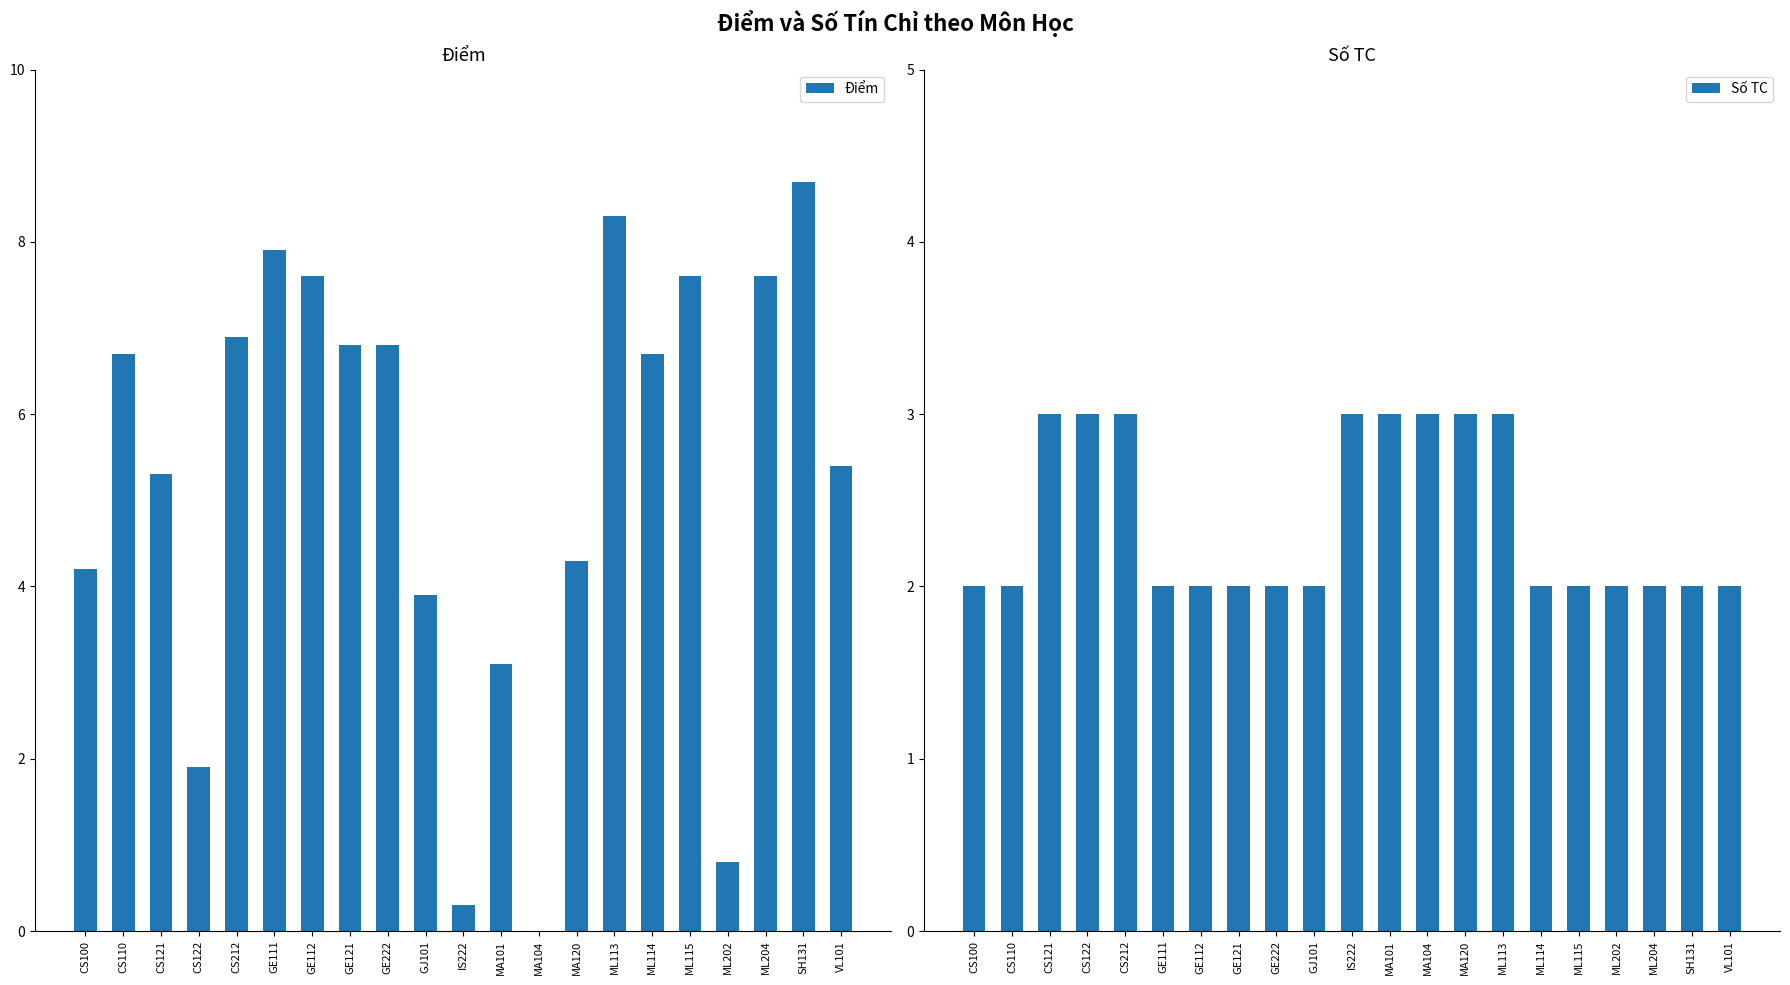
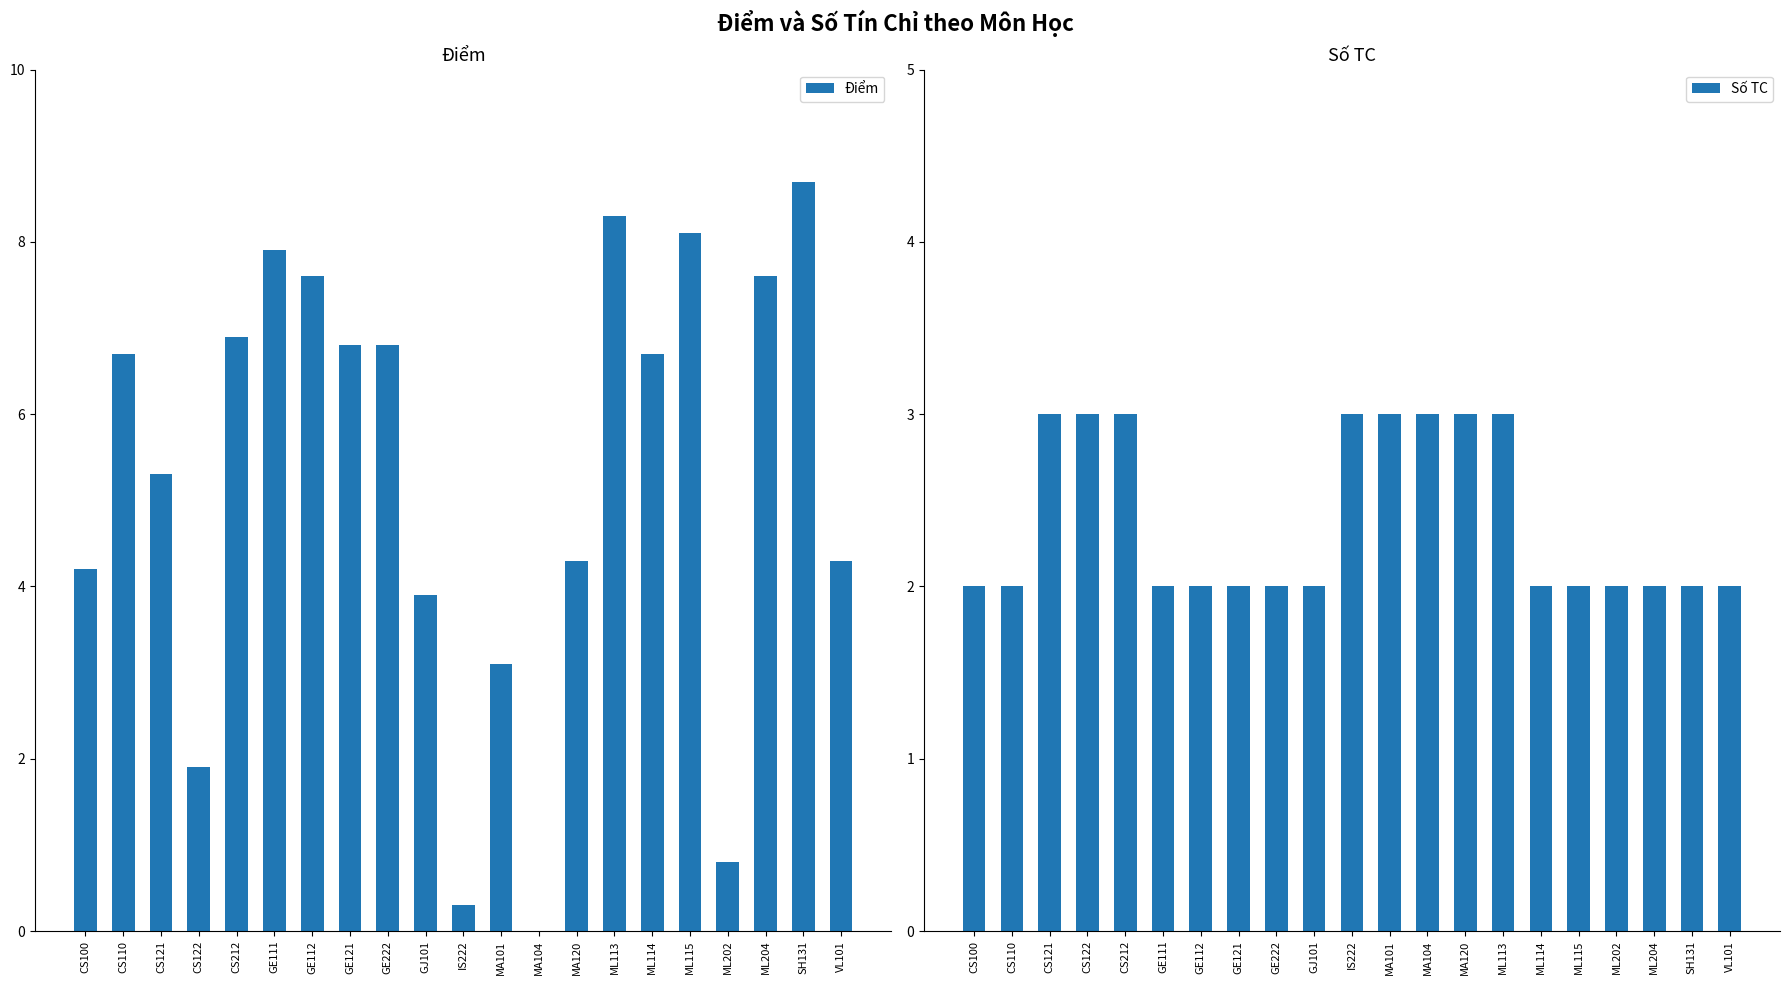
Điểm, ML115: 7.6 -> 8.1
Điểm, VL101: 5.4 -> 4.3
